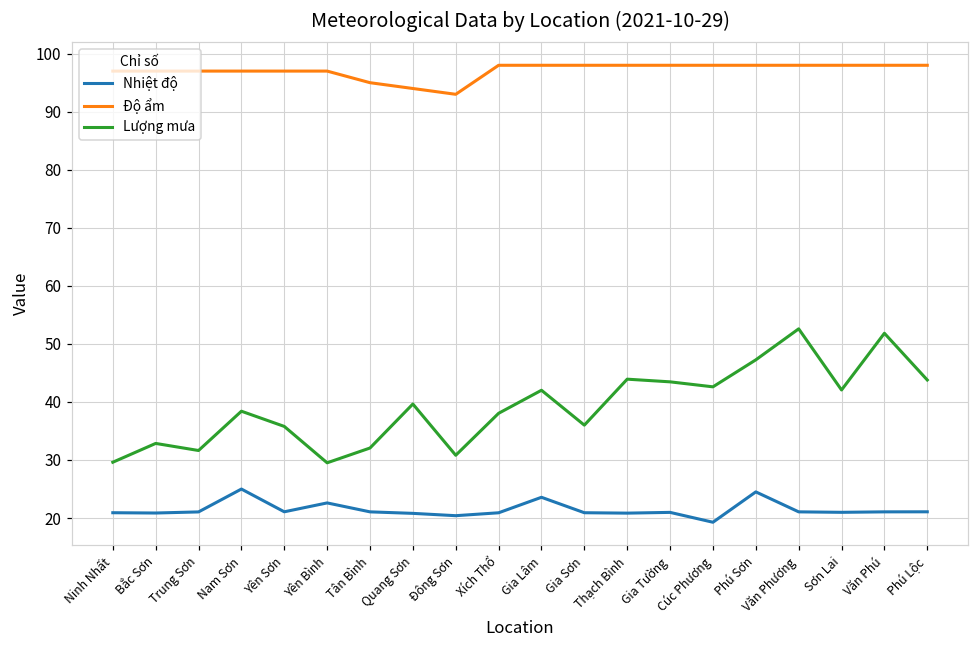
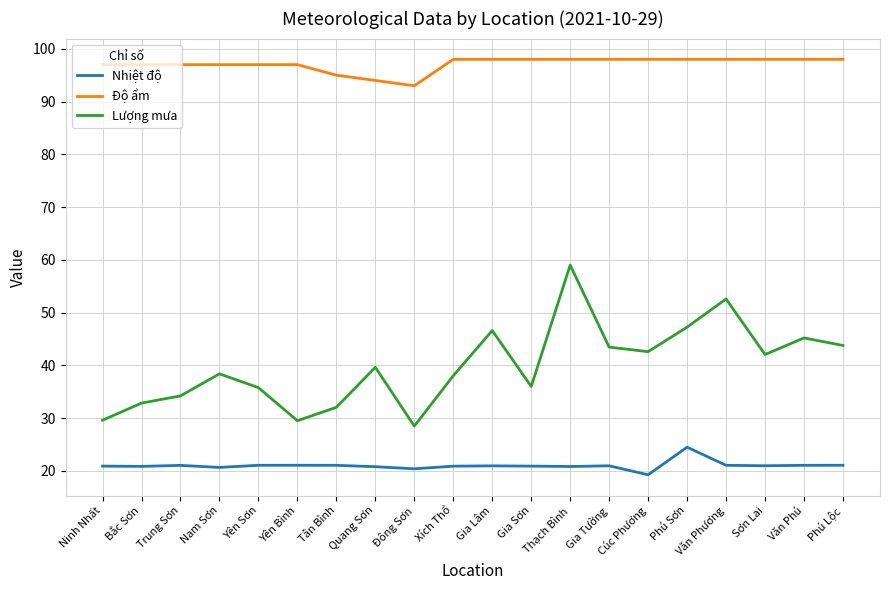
Lượng mưa, Trung Sơn: 32 -> 34
Nhiệt độ, Nam Sơn: 25 -> 21
Nhiệt độ, Yên Bình: 23 -> 21
Lượng mưa, Đông Sơn: 31 -> 28
Nhiệt độ, Gia Lâm: 24 -> 21
Lượng mưa, Gia Lâm: 42 -> 47
Lượng mưa, Thạch Bình: 44 -> 59
Lượng mưa, Văn Phú: 52 -> 45
